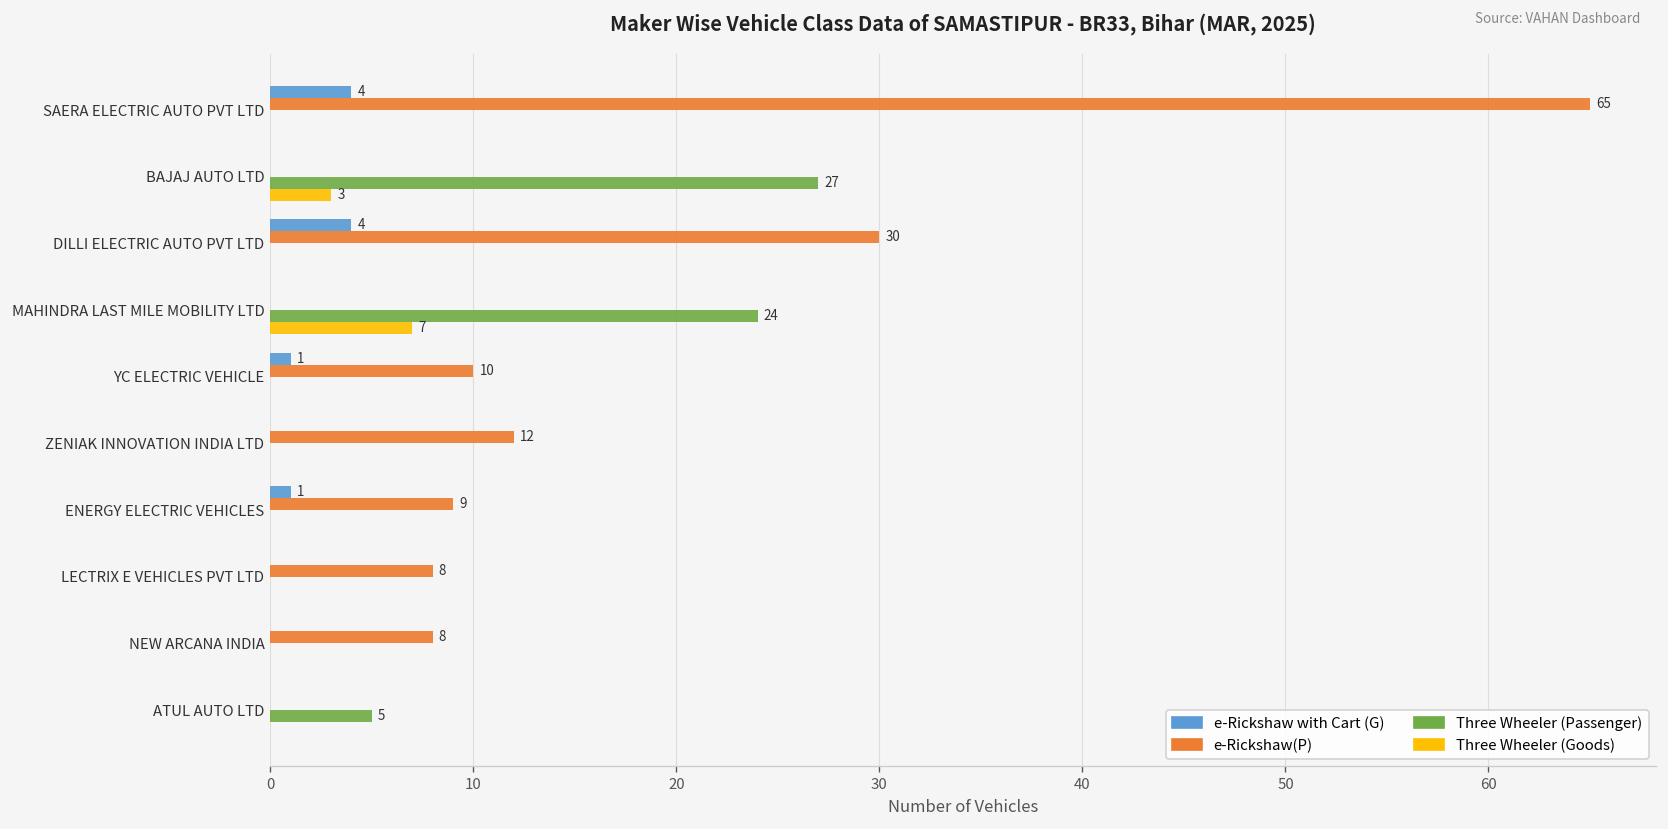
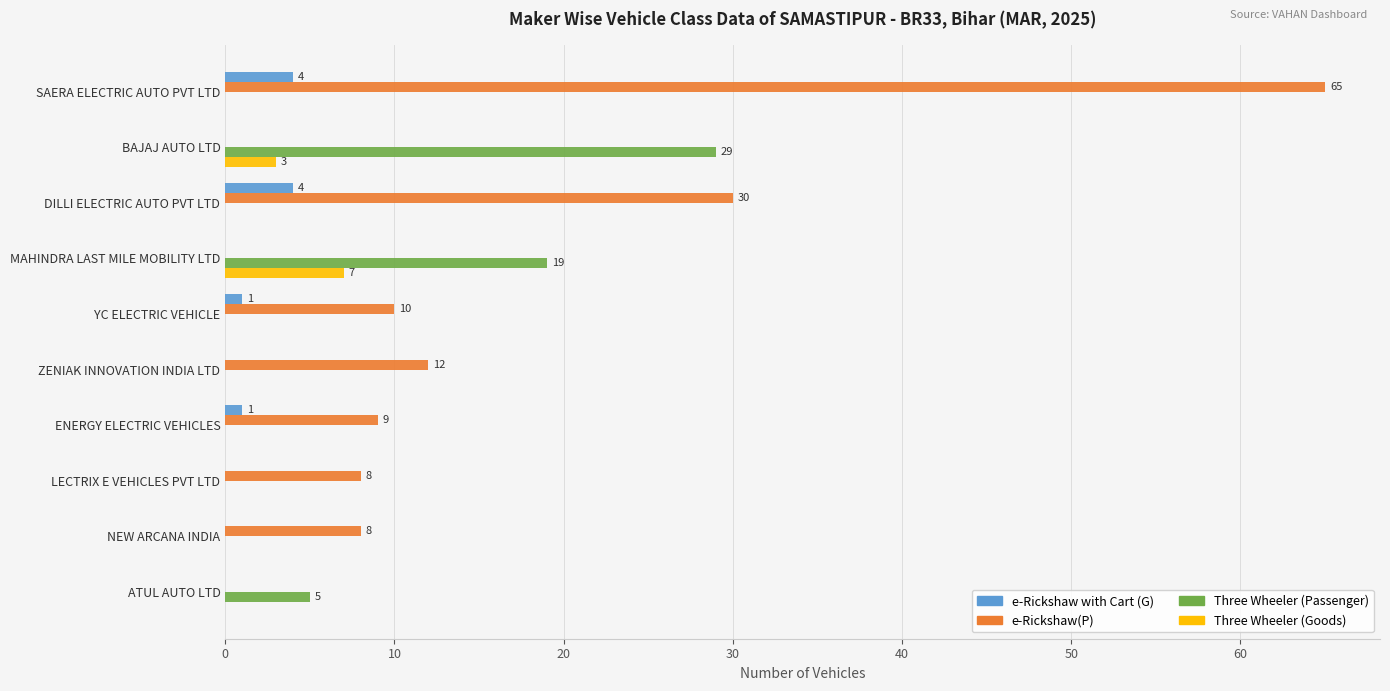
Three Wheeler (Passenger), BAJAJ AUTO LTD: 27 -> 29
Three Wheeler (Passenger), MAHINDRA LAST MILE MOBILITY LTD: 24 -> 19
